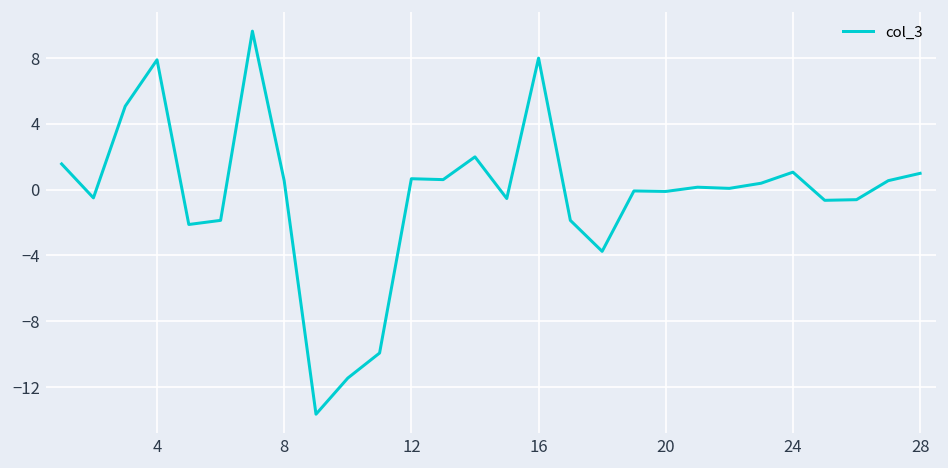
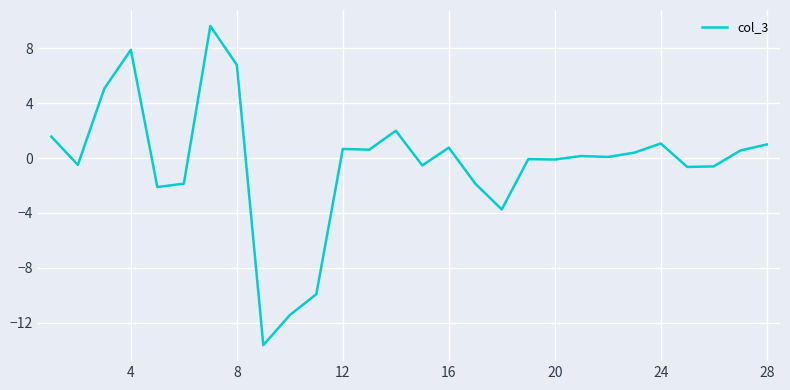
8: 0.5 -> 6.8
16: 8.0 -> 0.8
